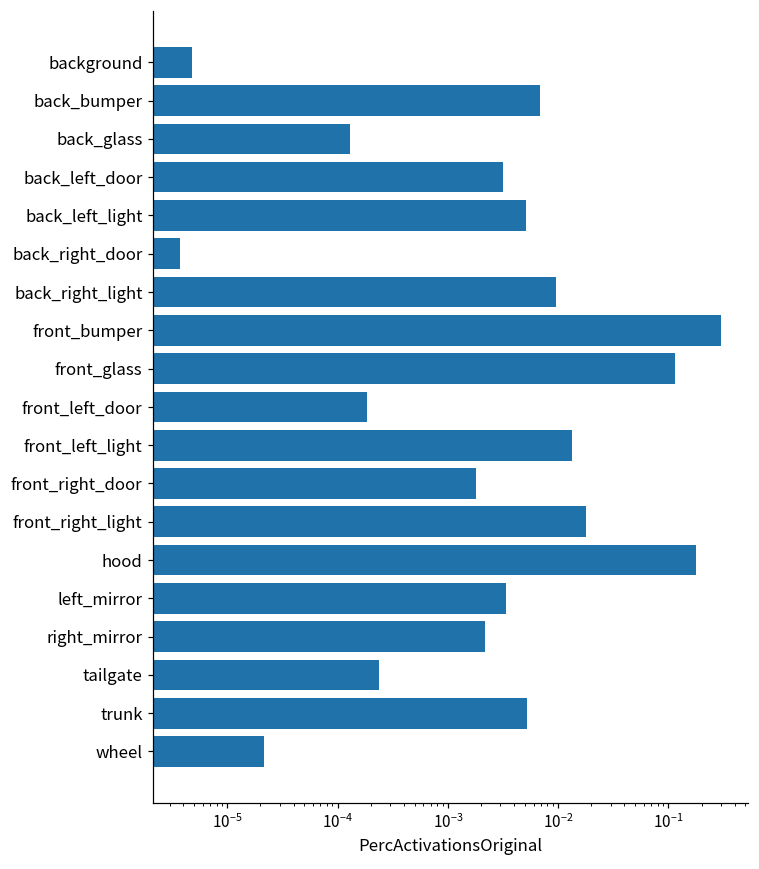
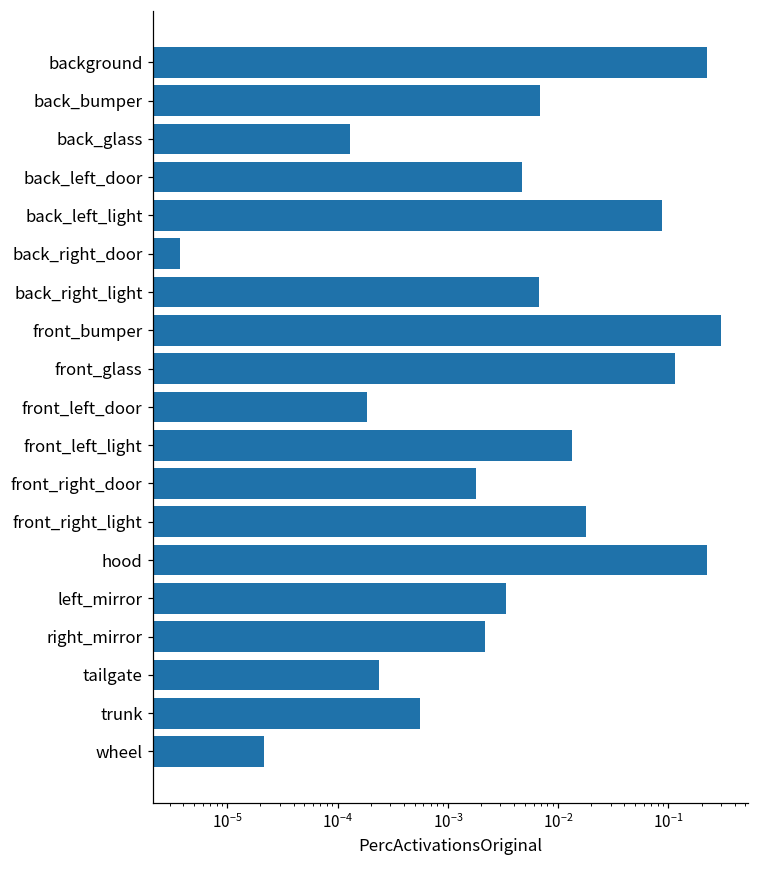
background: 0.000005 -> 0.22
back_left_door: 0.0032 -> 0.005
back_left_light: 0.005 -> 0.09
back_right_light: 0.010 -> 0.007
hood: 0.18 -> 0.22
trunk: 0.005 -> 0.0006
